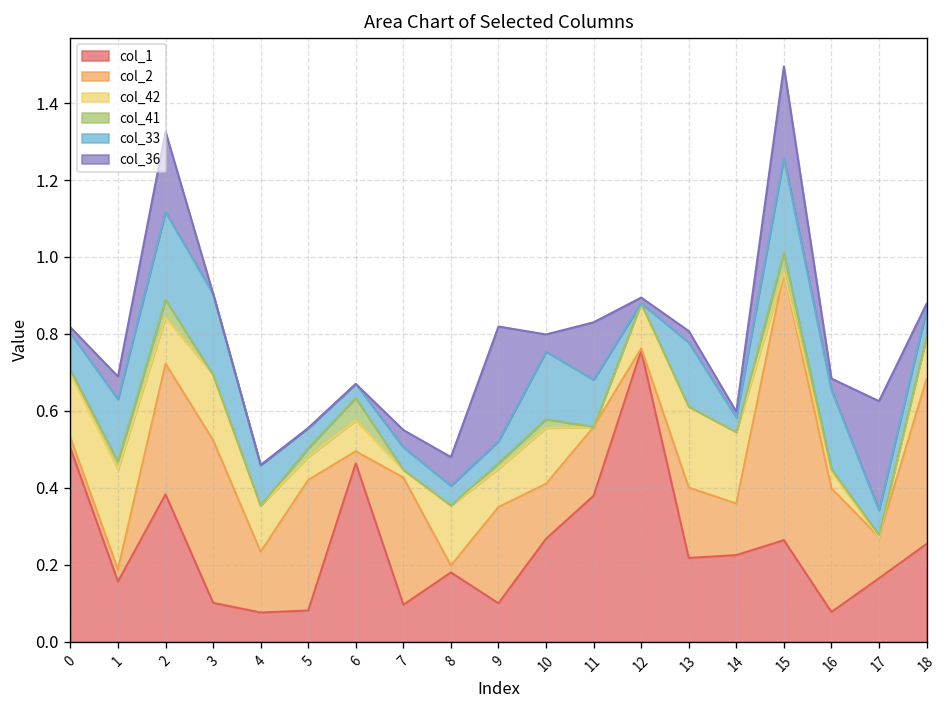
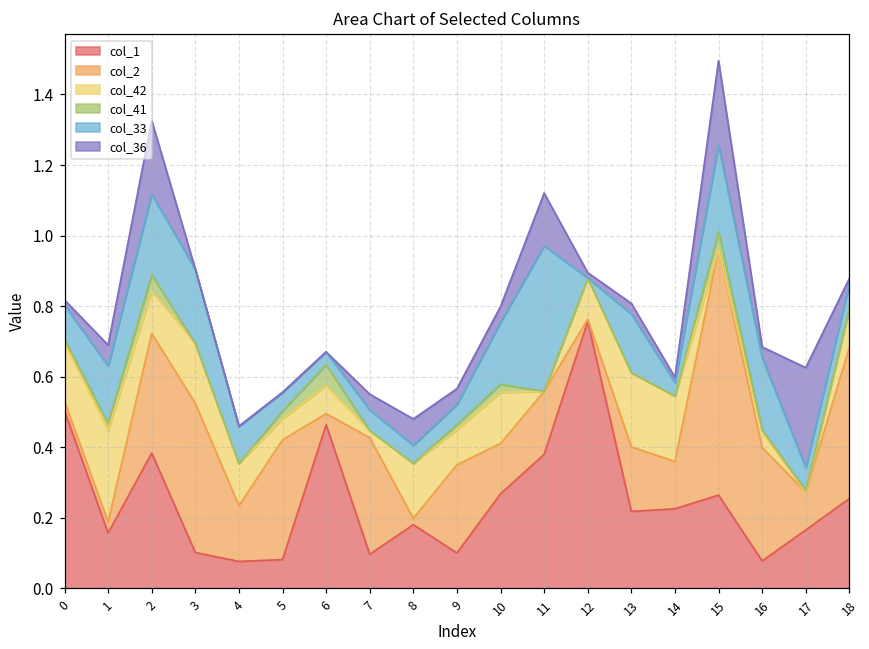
col_36, 9: 0.30 -> 0.04
col_33, 11: 0.12 -> 0.41
